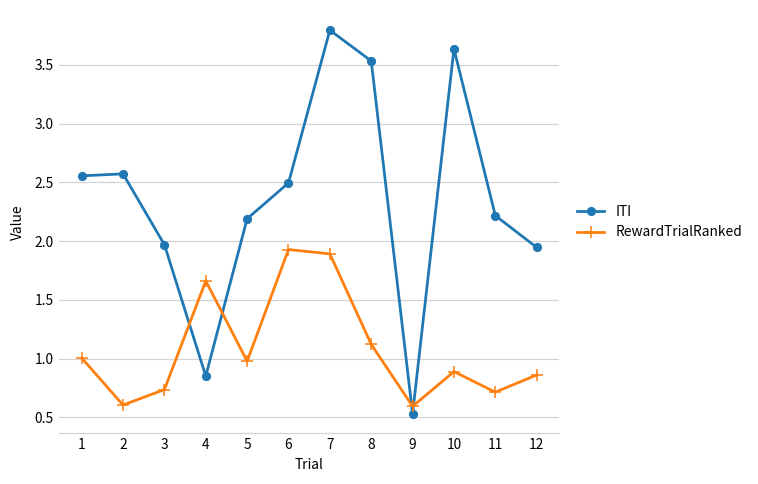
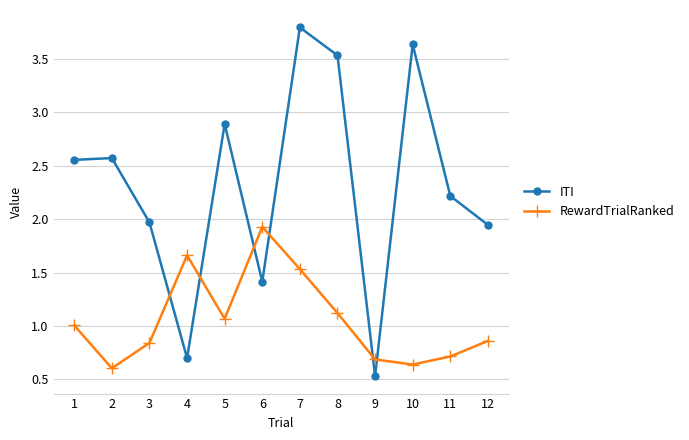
RewardTrialRanked, 3: 0.74 -> 0.84
ITI, 4: 0.85 -> 0.70
ITI, 5: 2.19 -> 2.89
RewardTrialRanked, 5: 0.98 -> 1.07
ITI, 6: 2.50 -> 1.41
RewardTrialRanked, 7: 1.89 -> 1.53
RewardTrialRanked, 9: 0.59 -> 0.69
RewardTrialRanked, 10: 0.89 -> 0.64
